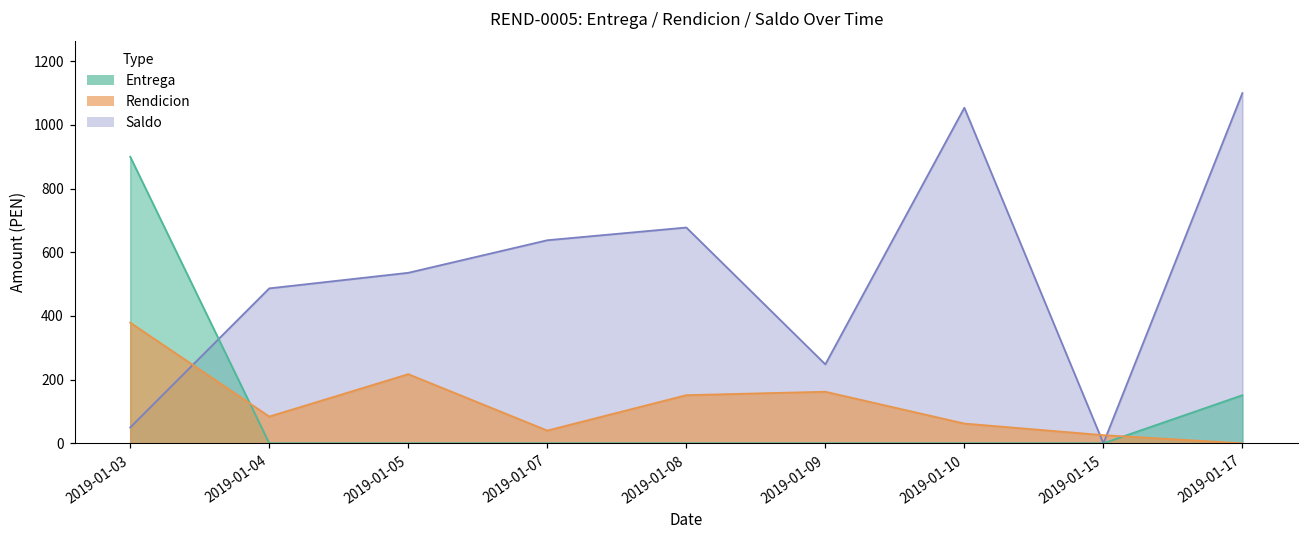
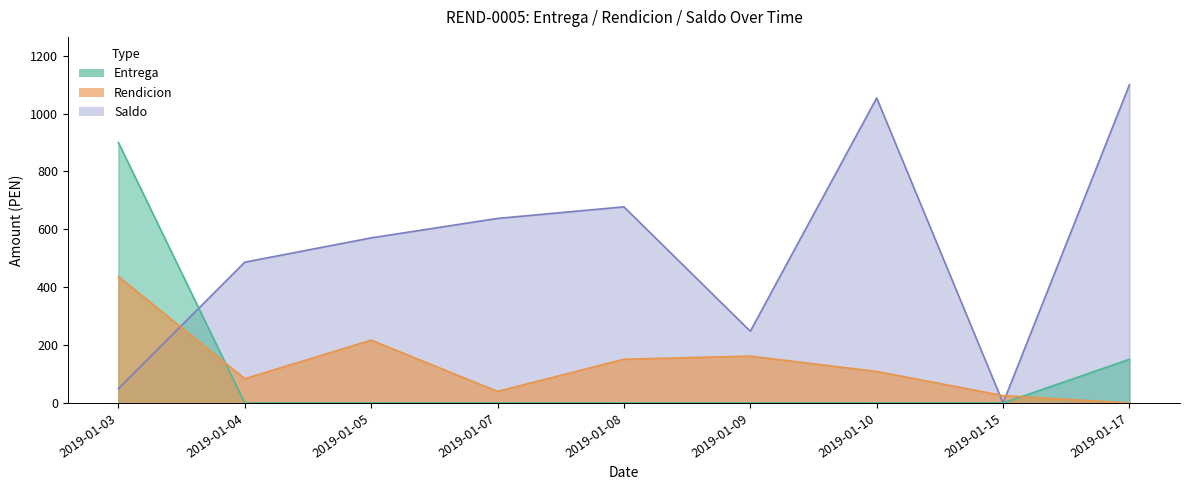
Rendicion, 2019-01-03: 380 -> 440
Saldo, 2019-01-05: 540 -> 570
Rendicion, 2019-01-10: 60 -> 110
